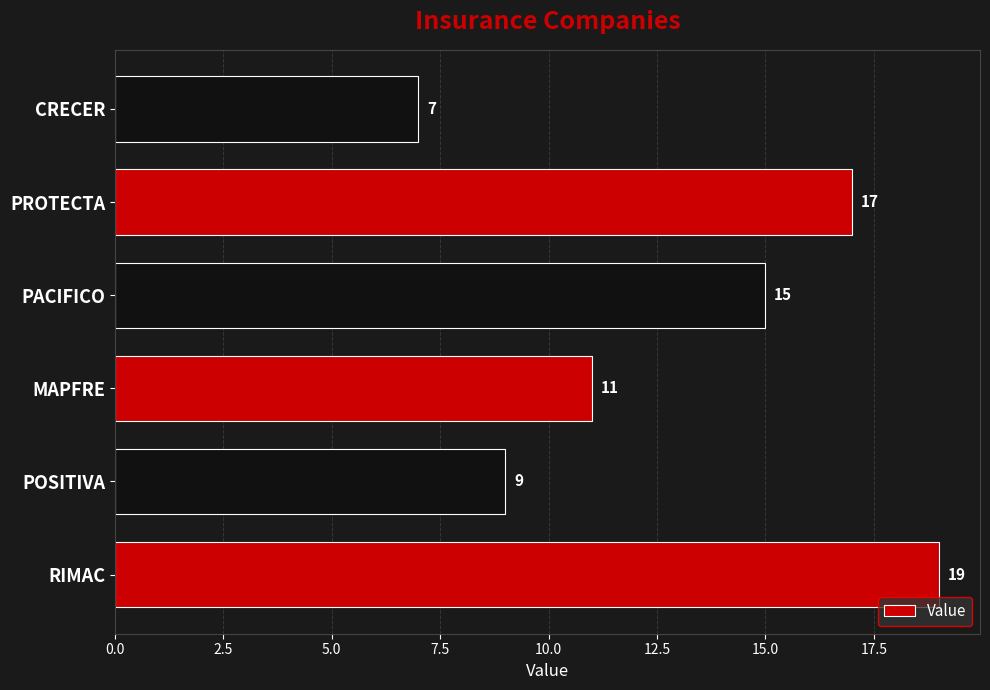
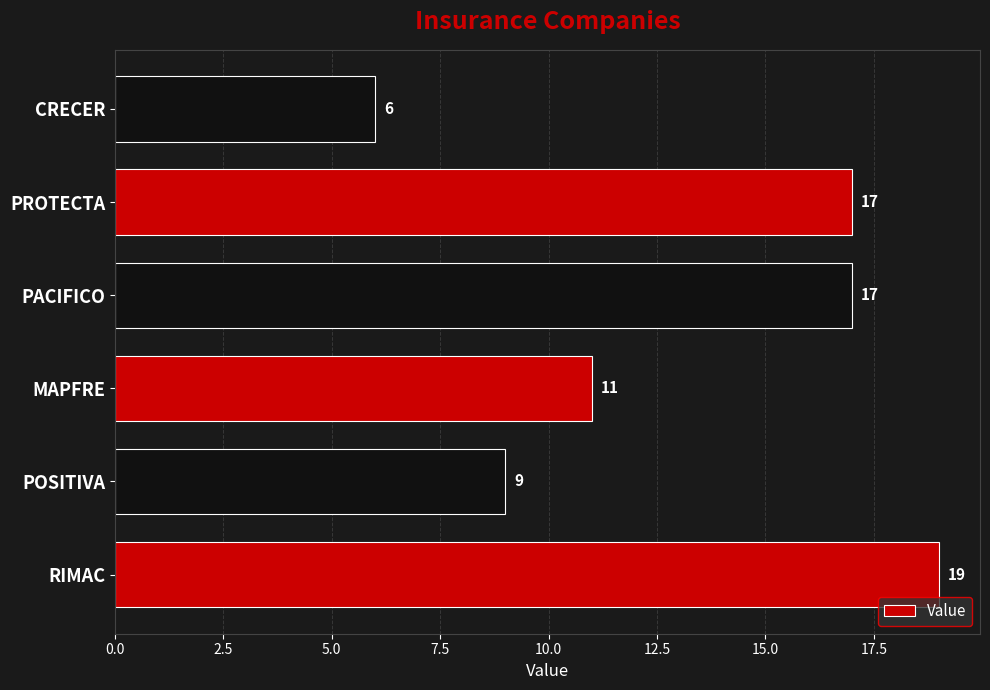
CRECER: 7 -> 6
PACIFICO: 15 -> 17
